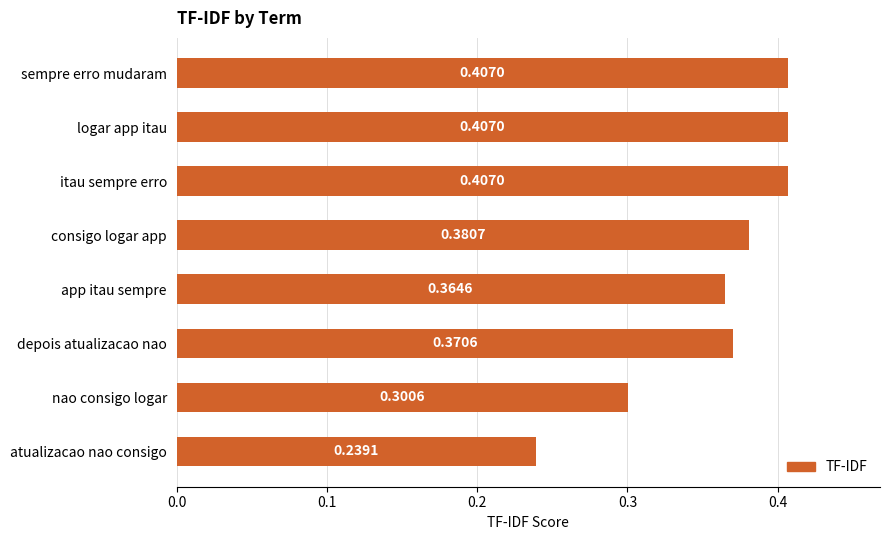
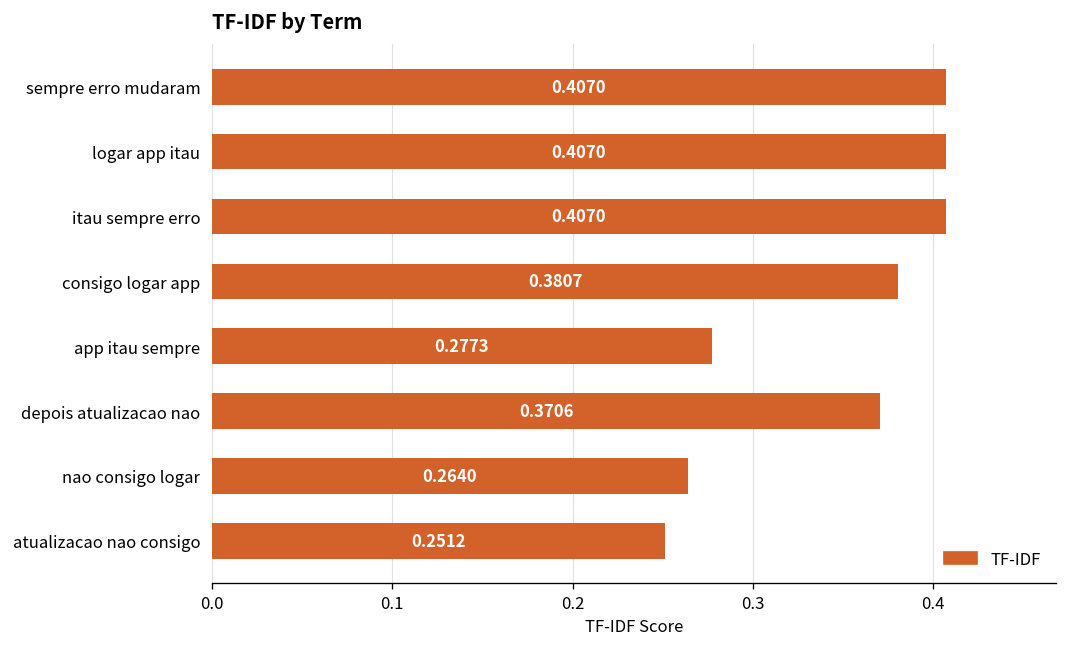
app itau sempre: 0.3646 -> 0.2773
nao consigo logar: 0.3006 -> 0.2640
atualizacao nao consigo: 0.2391 -> 0.2512
